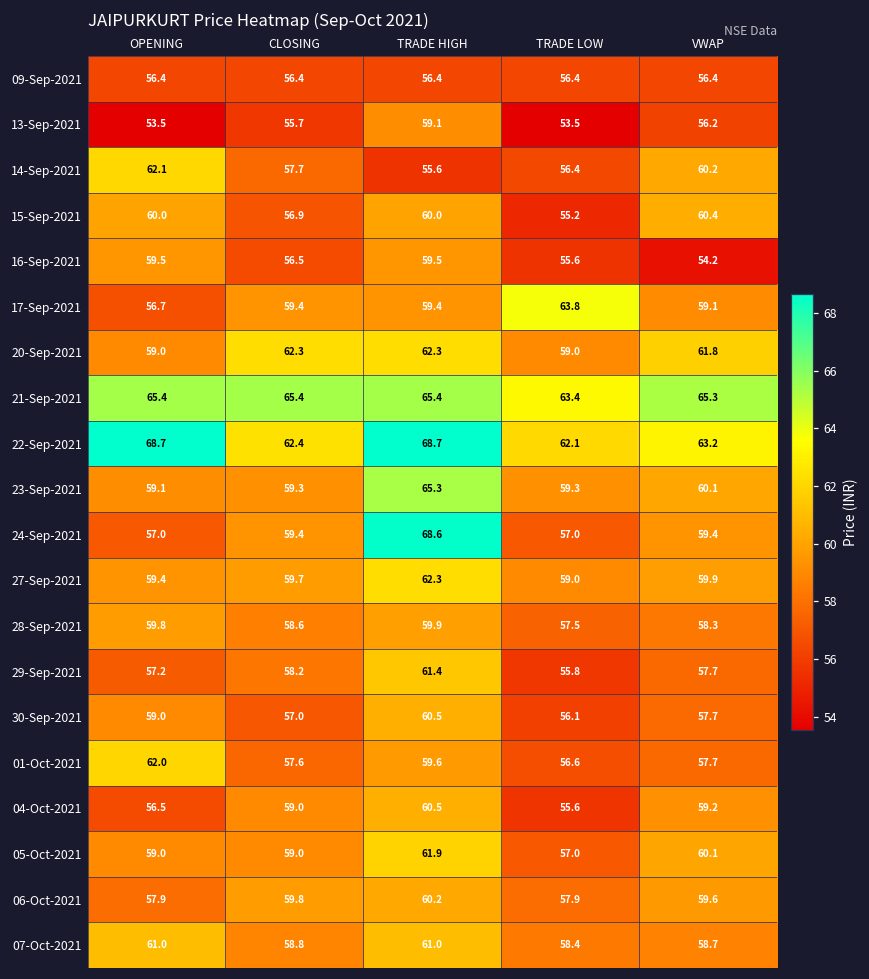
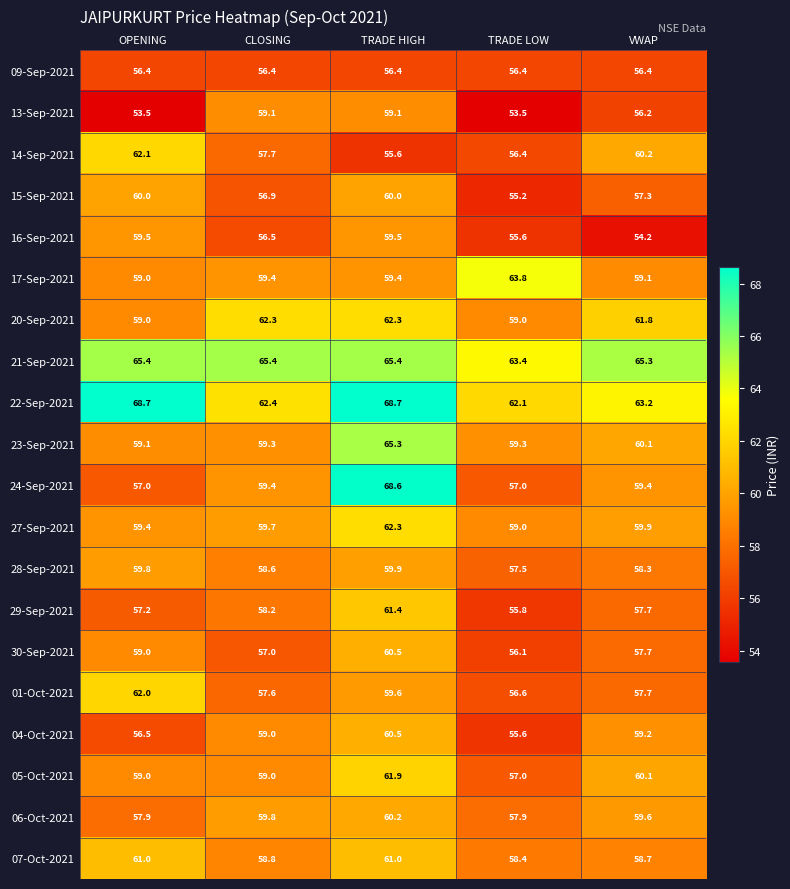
13-Sep-2021, CLOSING: 55.7 -> 59.1
15-Sep-2021, VWAP: 60.4 -> 57.3
17-Sep-2021, OPENING: 56.7 -> 59.0
